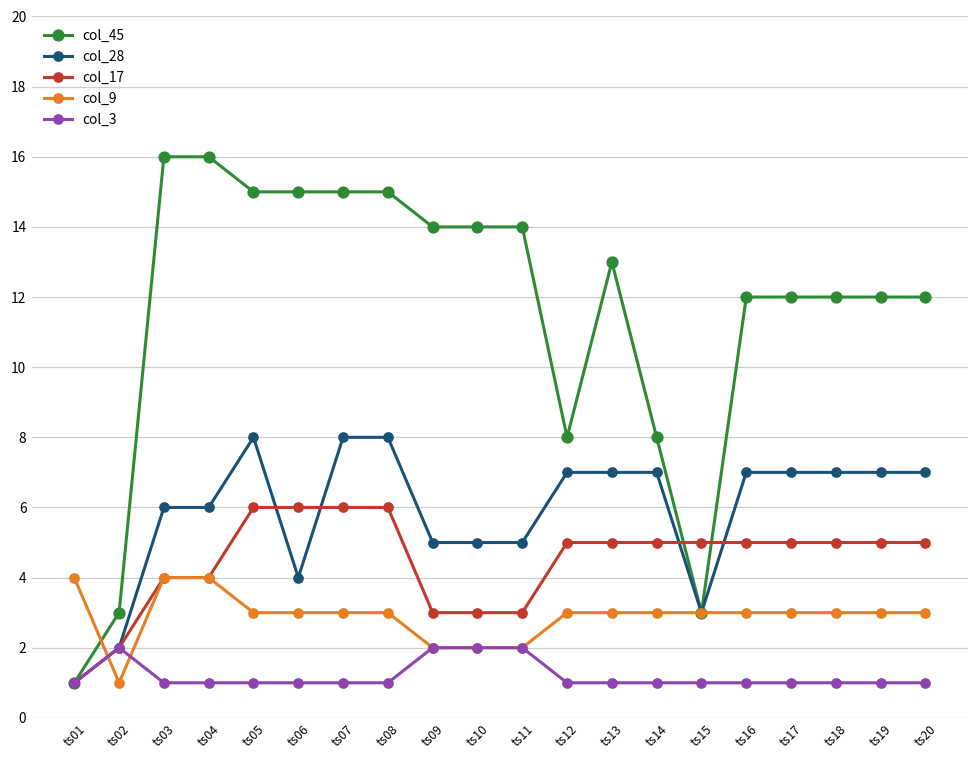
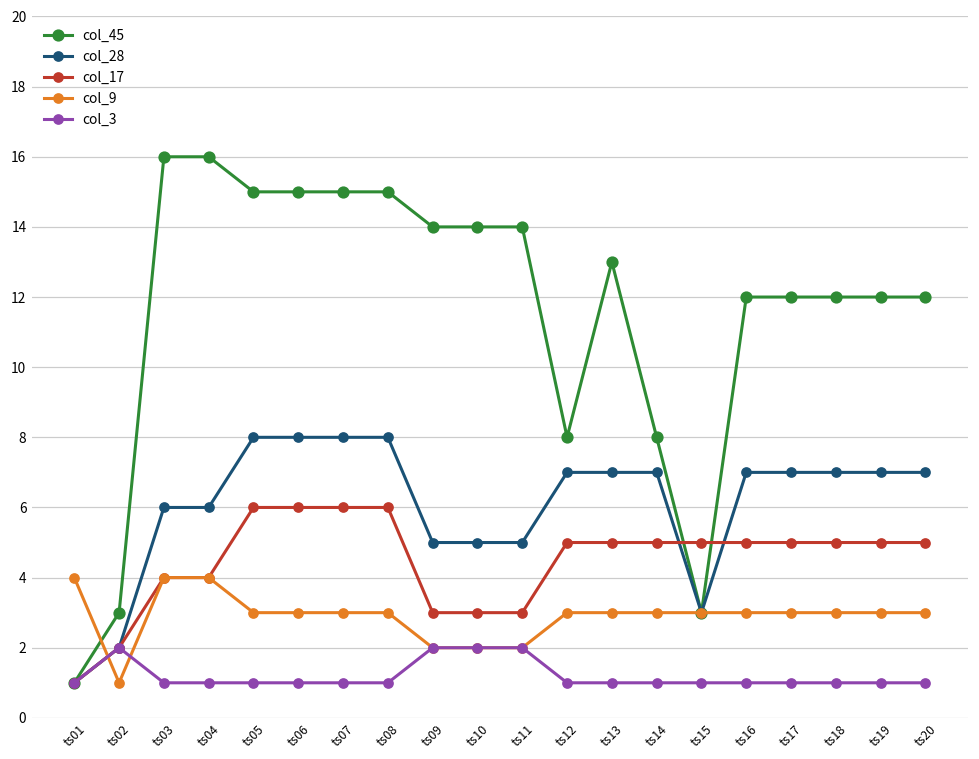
col_28, ts06: 4 -> 8
